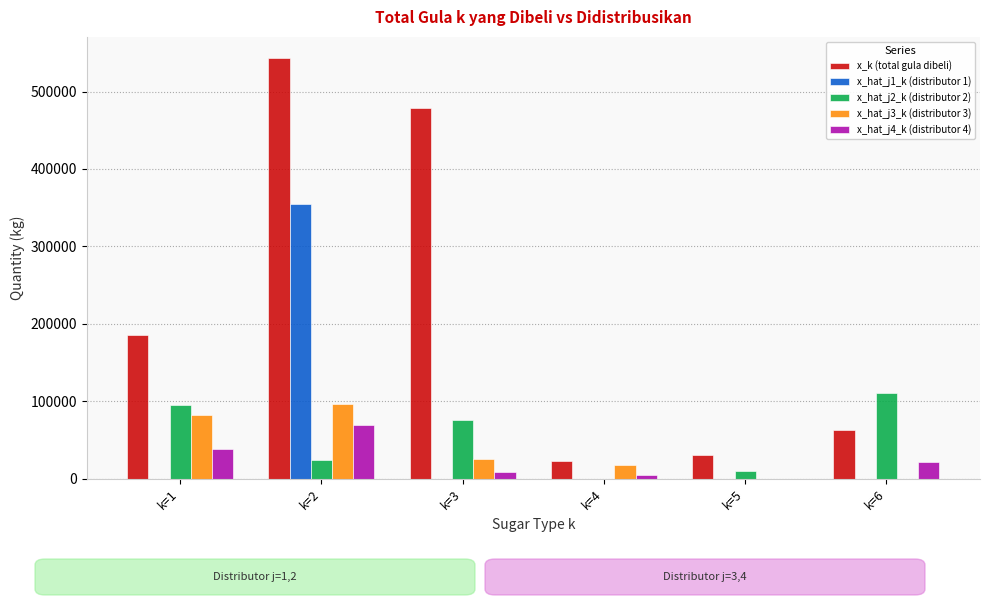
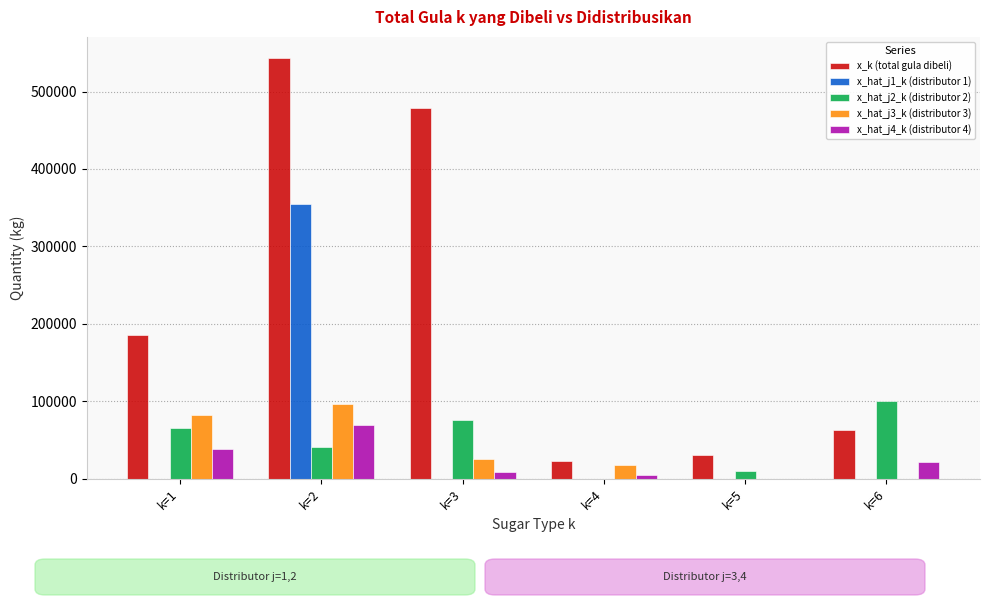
x_hat_j2_k (distributor 2), k=1: 100000 -> 70000
x_hat_j2_k (distributor 2), k=2: 20000 -> 40000
x_hat_j2_k (distributor 2), k=6: 110000 -> 100000
